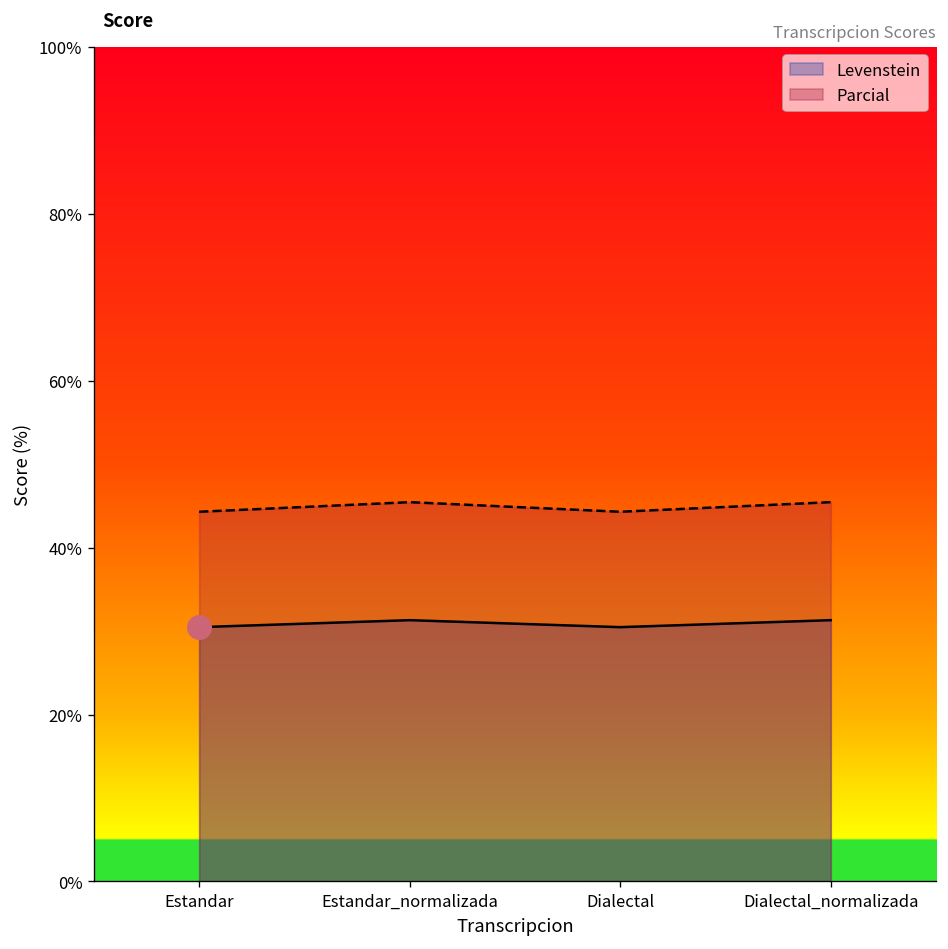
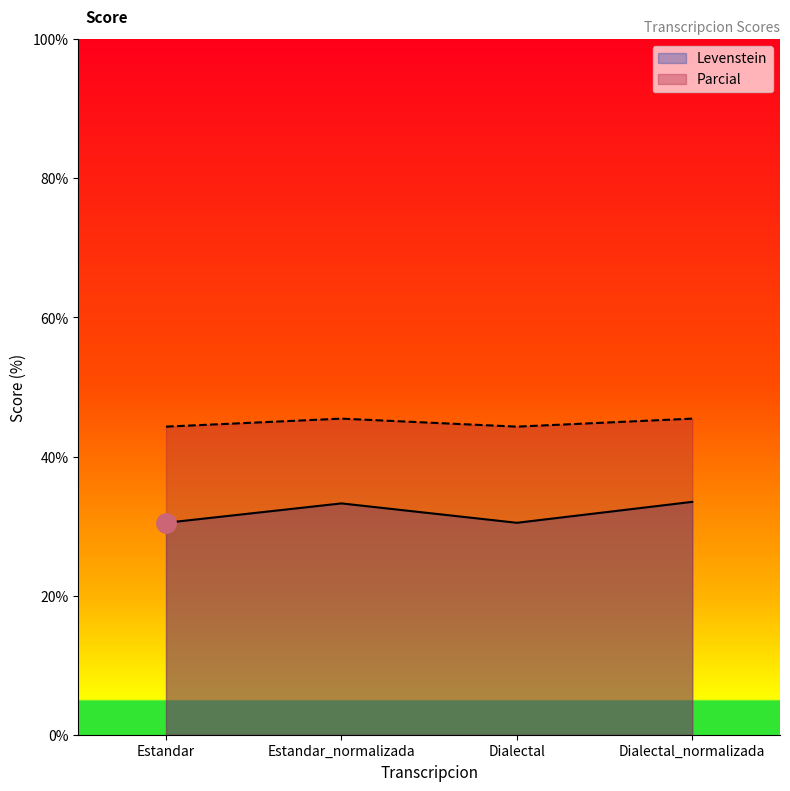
Levenstein, Estandar_normalizada: 31% -> 33%
Levenstein, Dialectal_normalizada: 31% -> 33%
